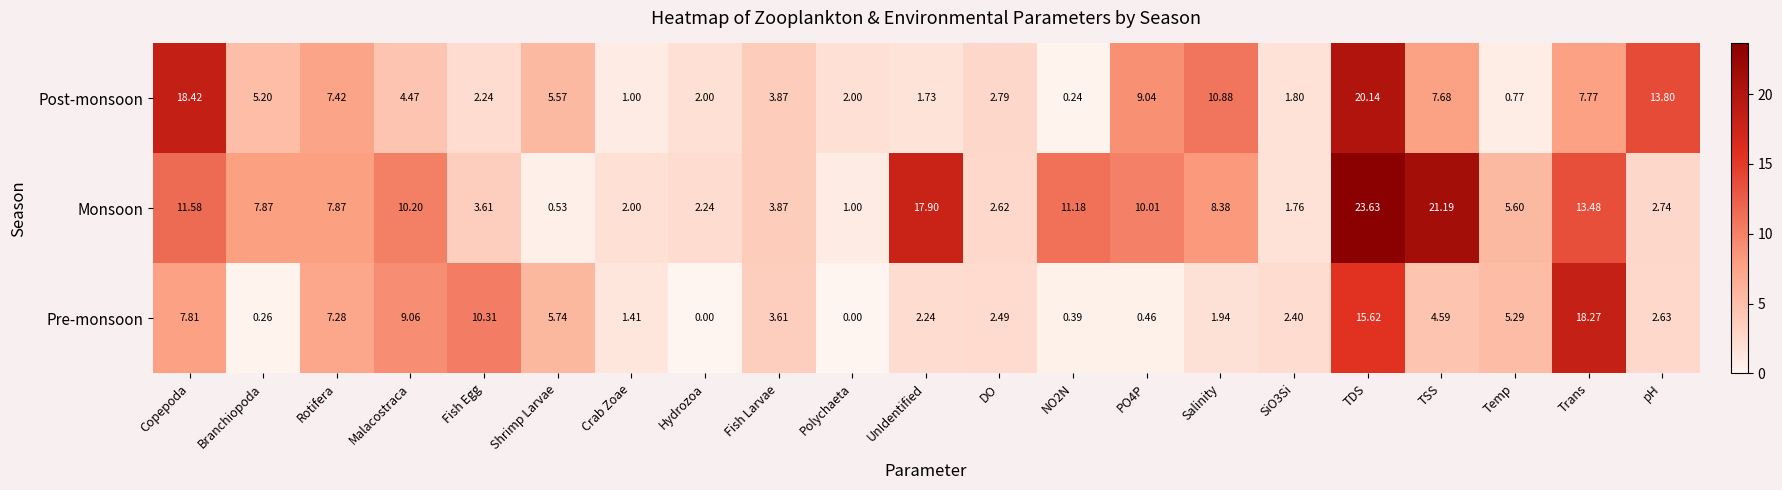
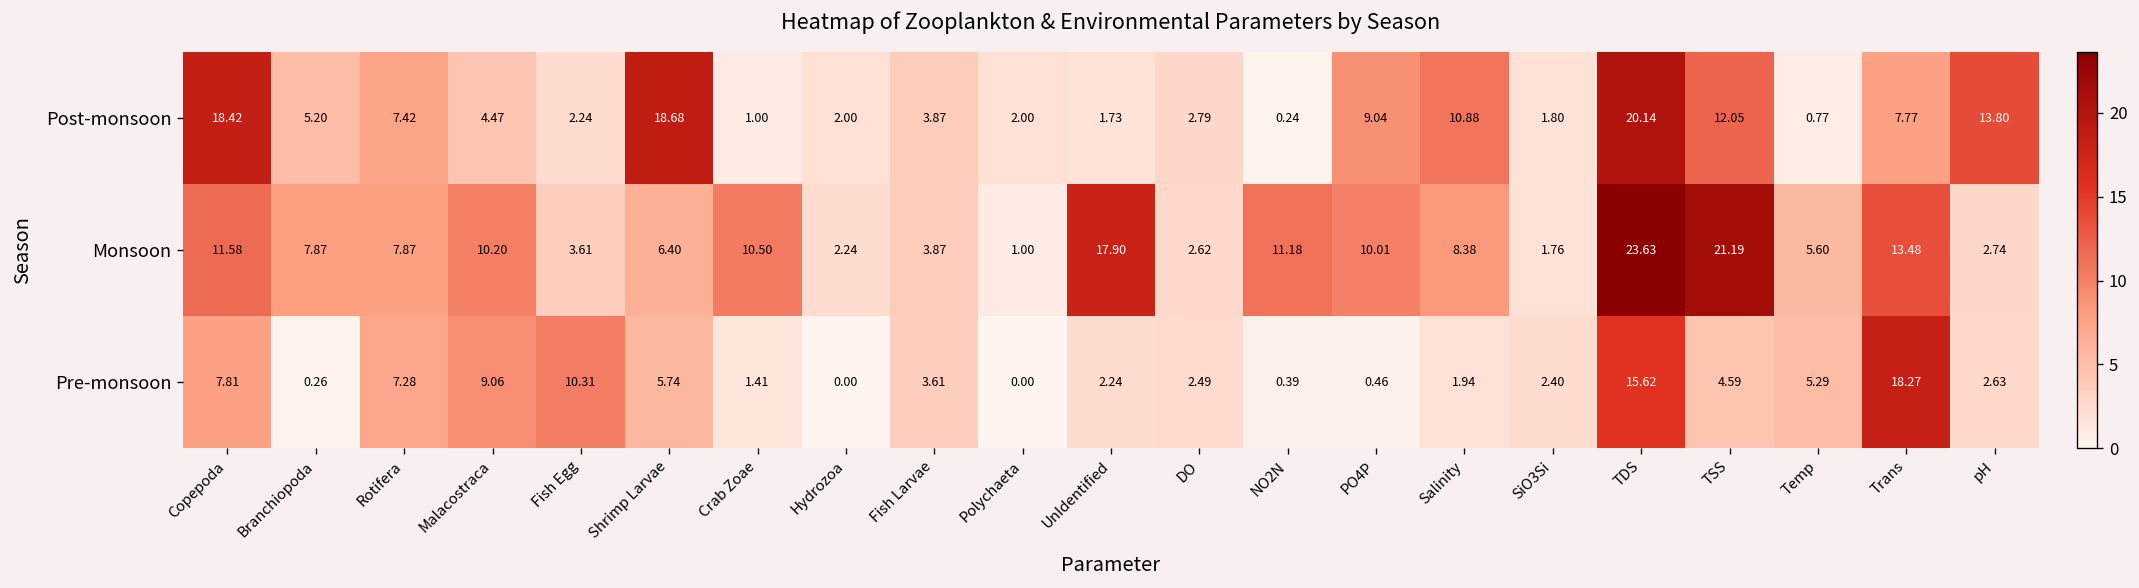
Post-monsoon, Shrimp Larvae: 5.57 -> 18.68
Post-monsoon, TSS: 7.68 -> 12.05
Monsoon, Shrimp Larvae: 0.53 -> 6.40
Monsoon, Crab Zoae: 2.00 -> 10.50
